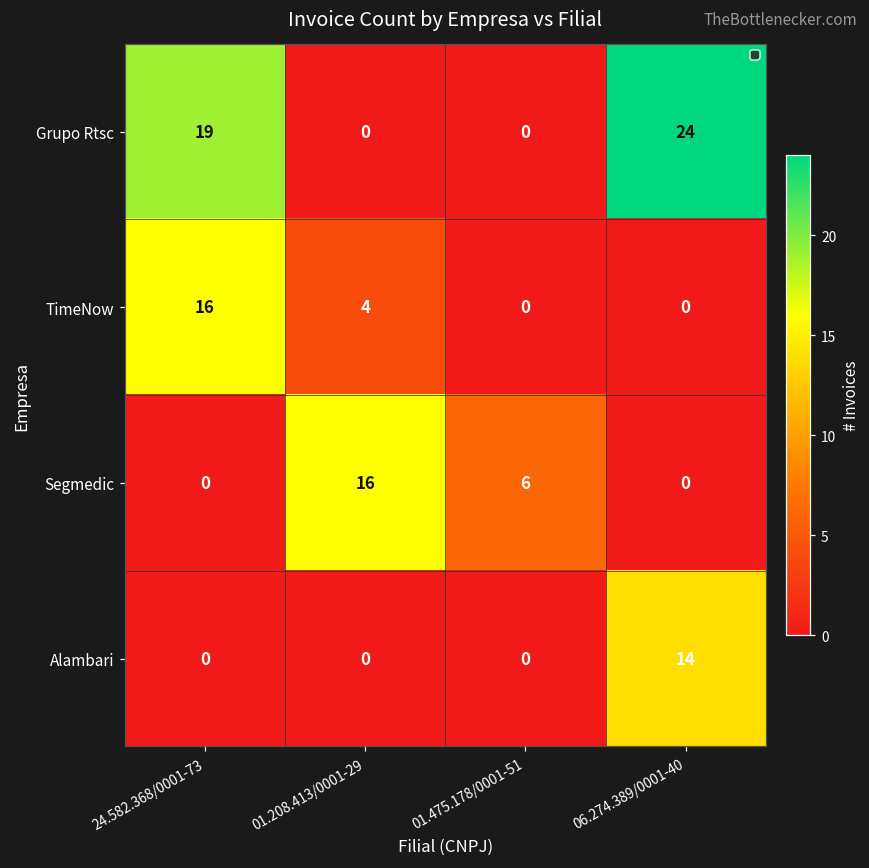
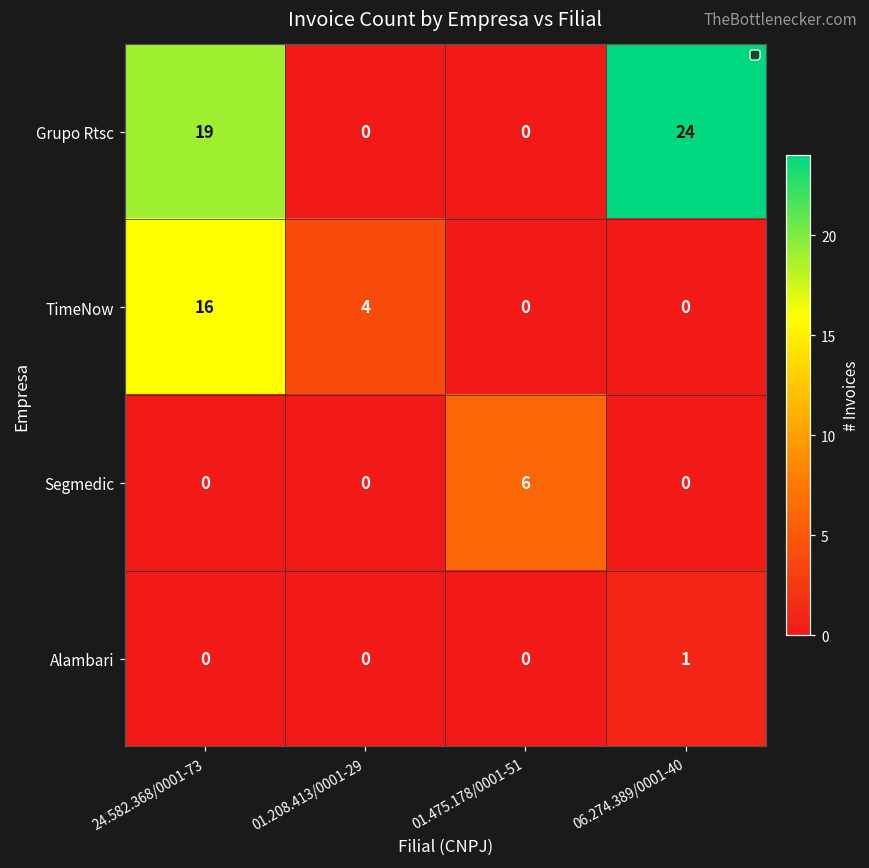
Segmedic, 01.208.413/0001-29: 16 -> 0
Alambari, 06.274.389/0001-40: 14 -> 1
